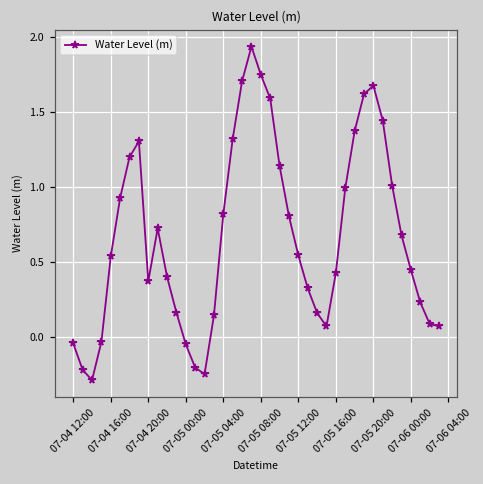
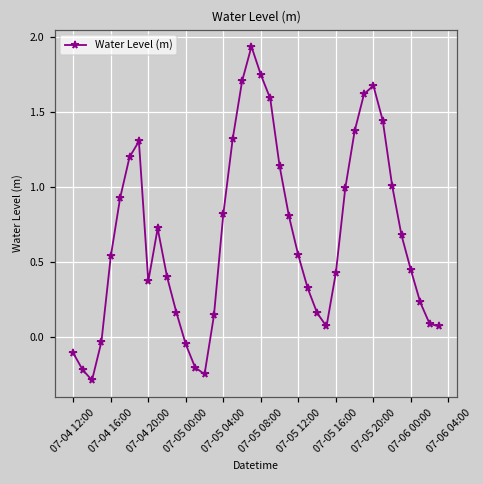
07-04 12:00: -0.04 -> -0.10
